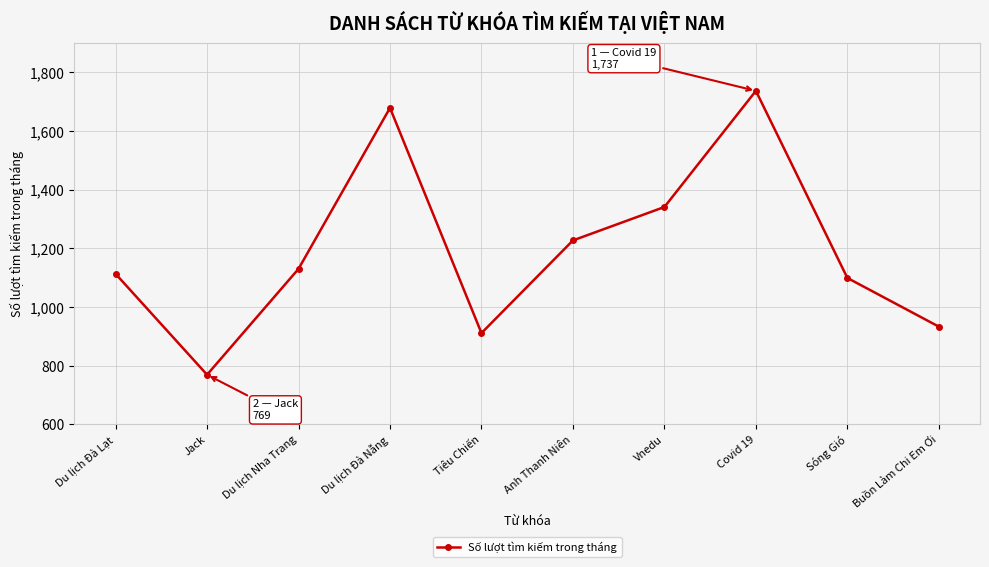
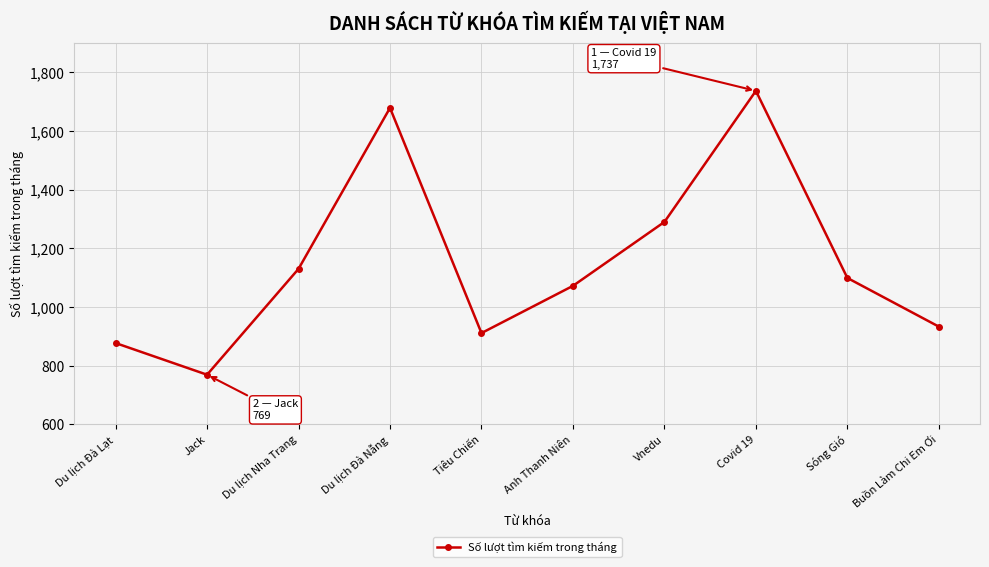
Du lịch Đà Lạt: 1,110 -> 880
Anh Thanh Niên: 1,230 -> 1,070
Vnedu: 1,340 -> 1,290
